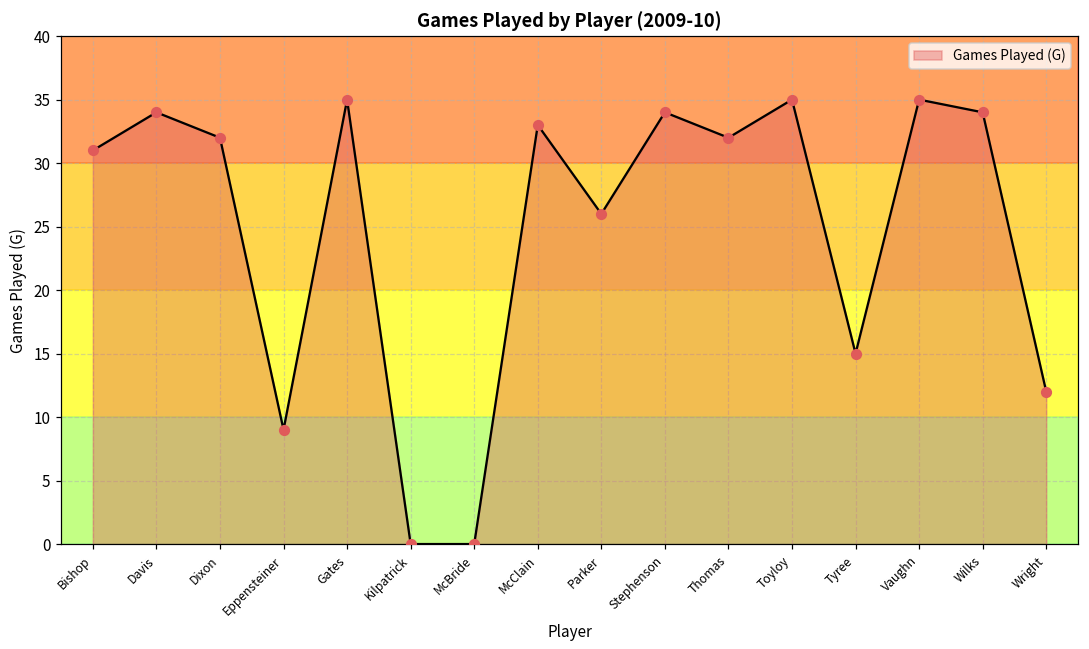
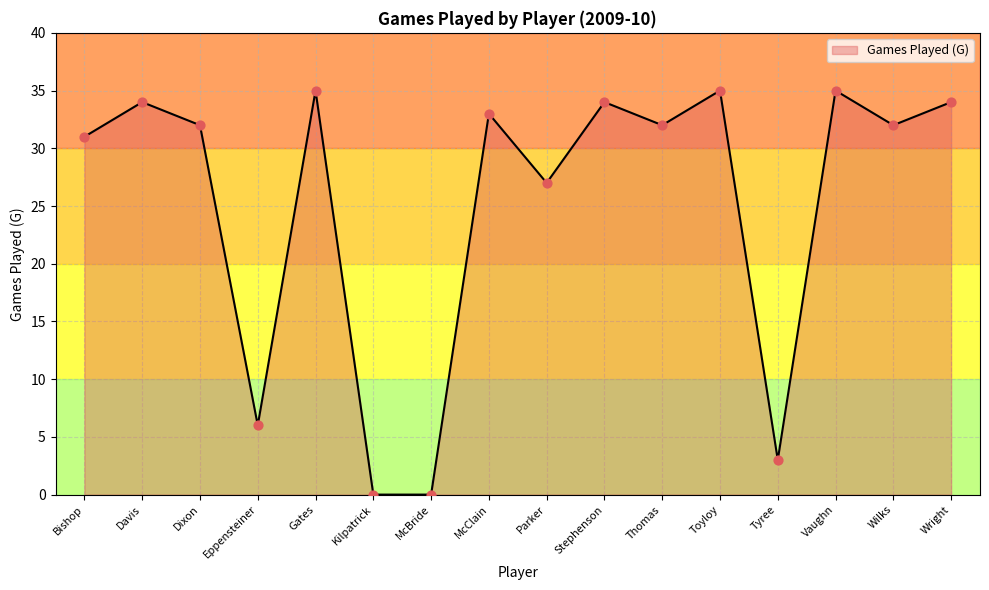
Eppensteiner: 9 -> 6
Parker: 26 -> 27
Tyree: 15 -> 3
Wilks: 34 -> 32
Wright: 12 -> 34
